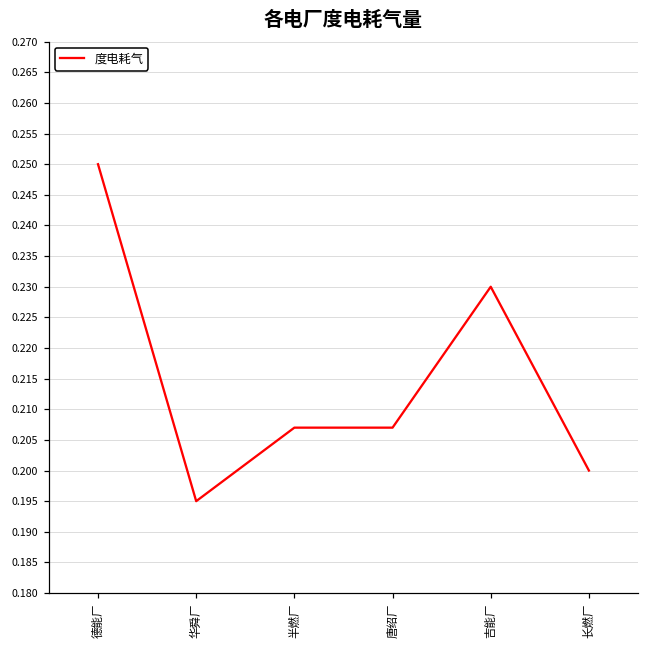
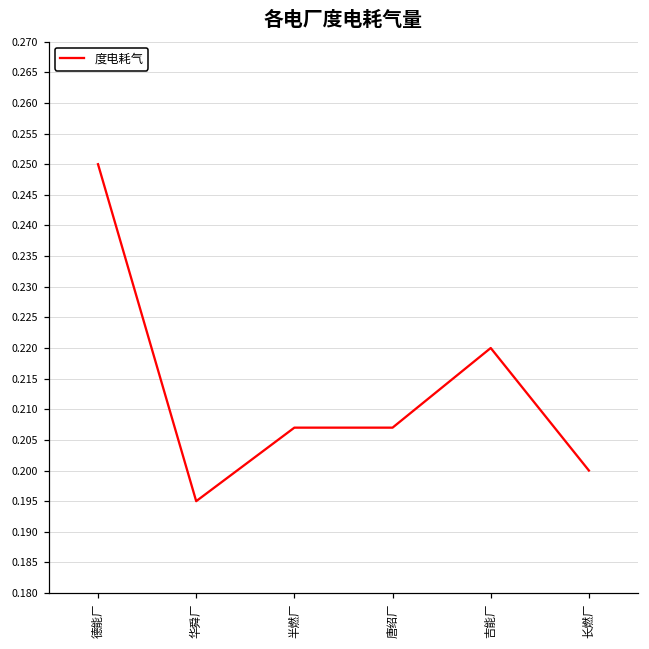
吉能厂: 0.23 -> 0.22
